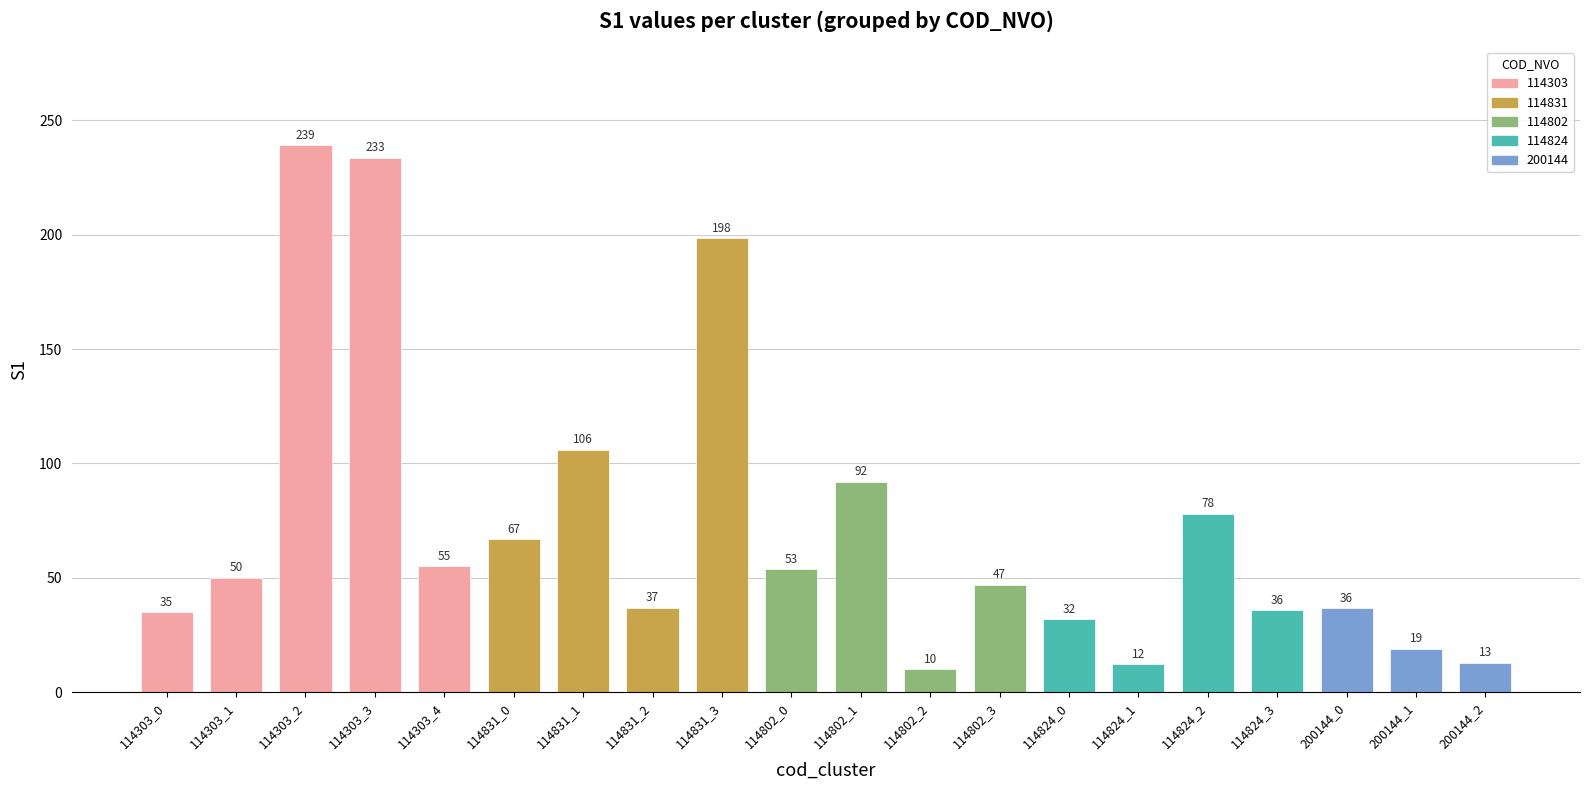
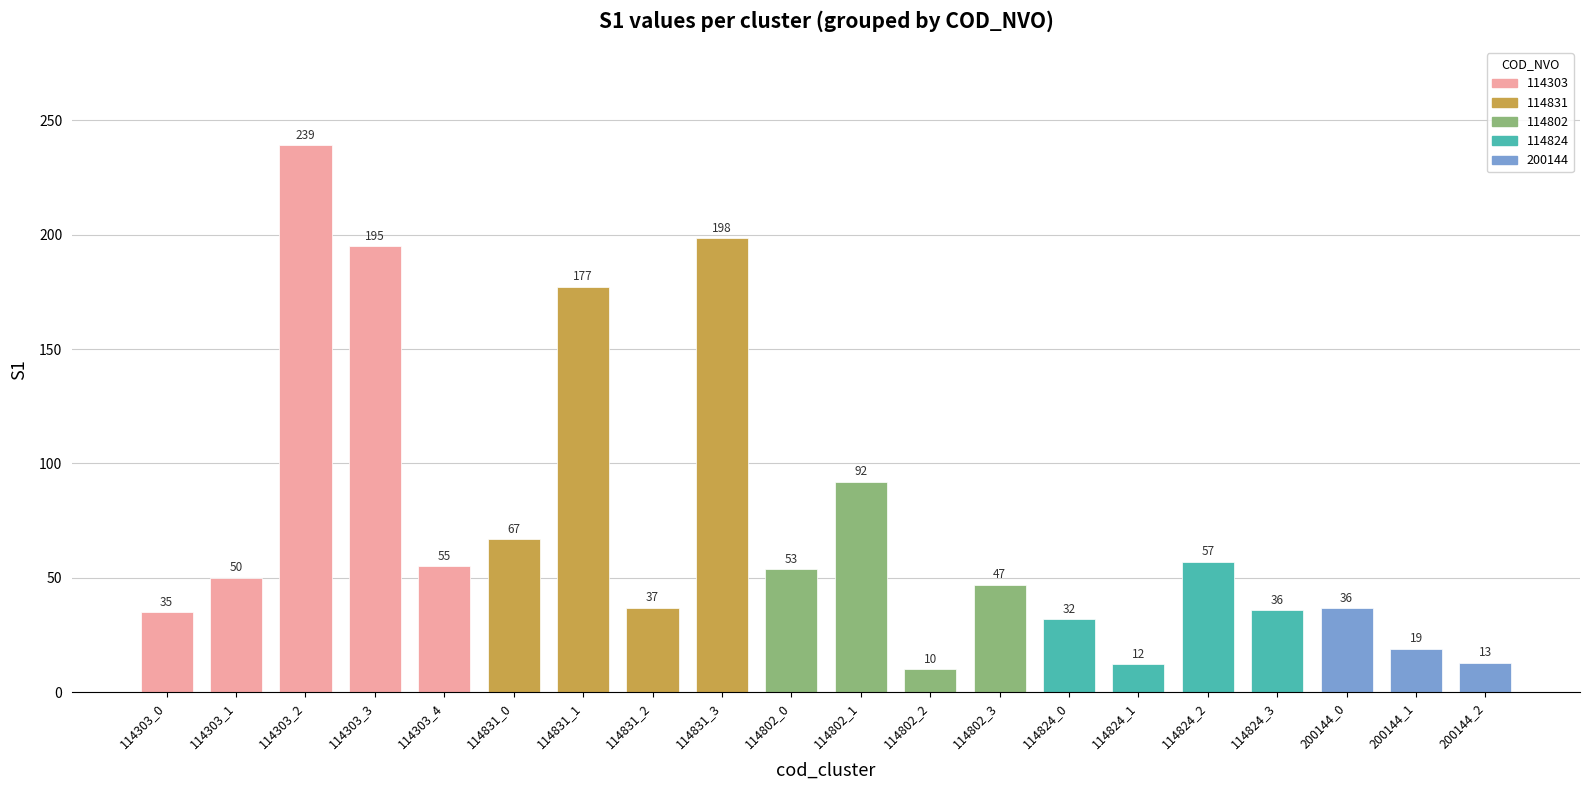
114303_3: 233 -> 195
114831_1: 106 -> 177
114824_2: 78 -> 57
